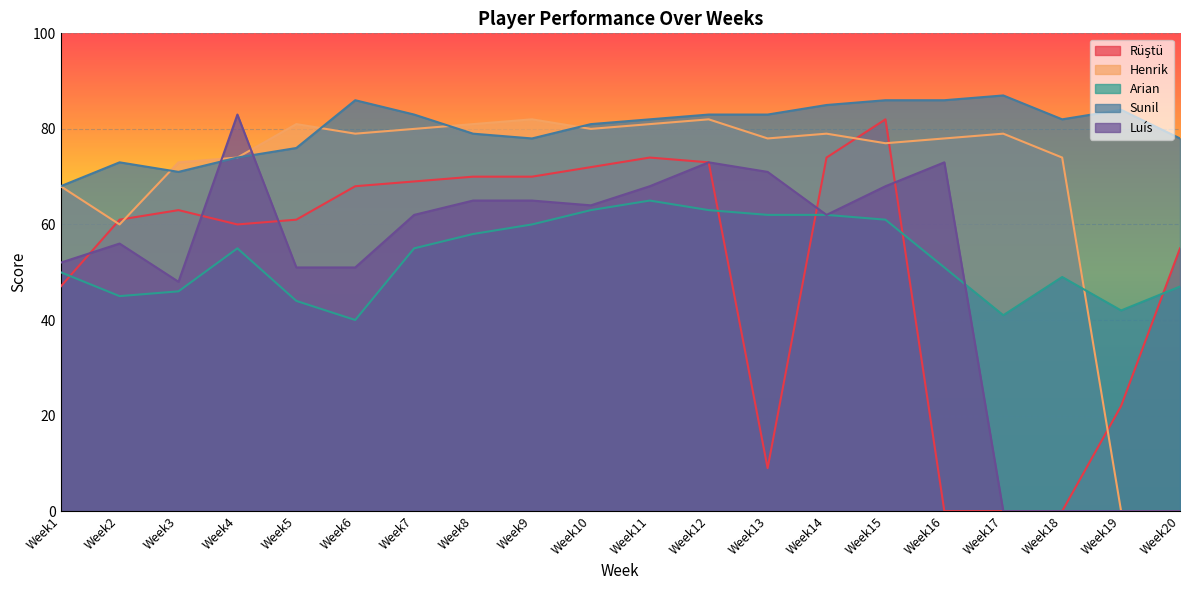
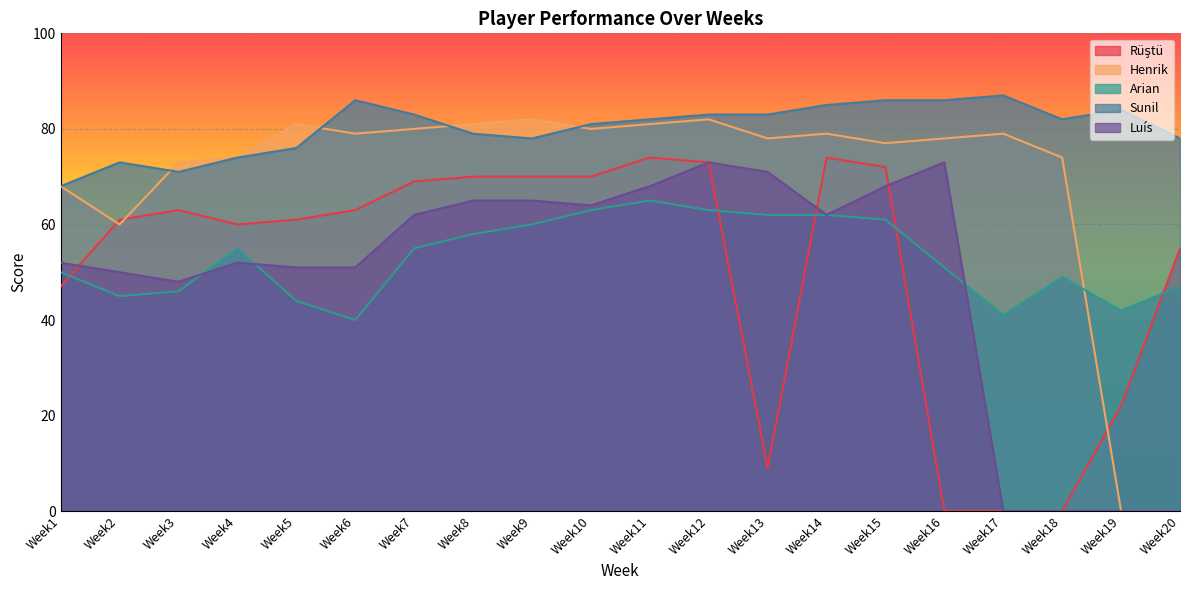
Luís, Week2: 56 -> 50
Luís, Week4: 83 -> 52
Rüştü, Week6: 68 -> 63
Rüştü, Week10: 72 -> 70
Rüştü, Week15: 82 -> 72
